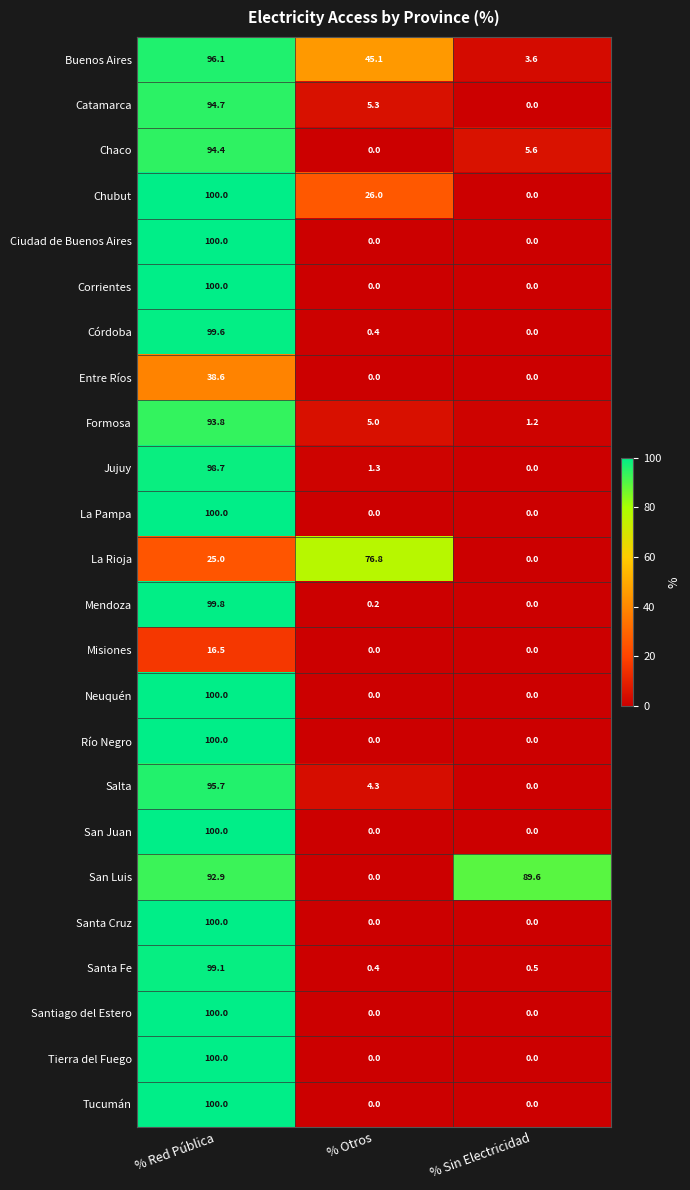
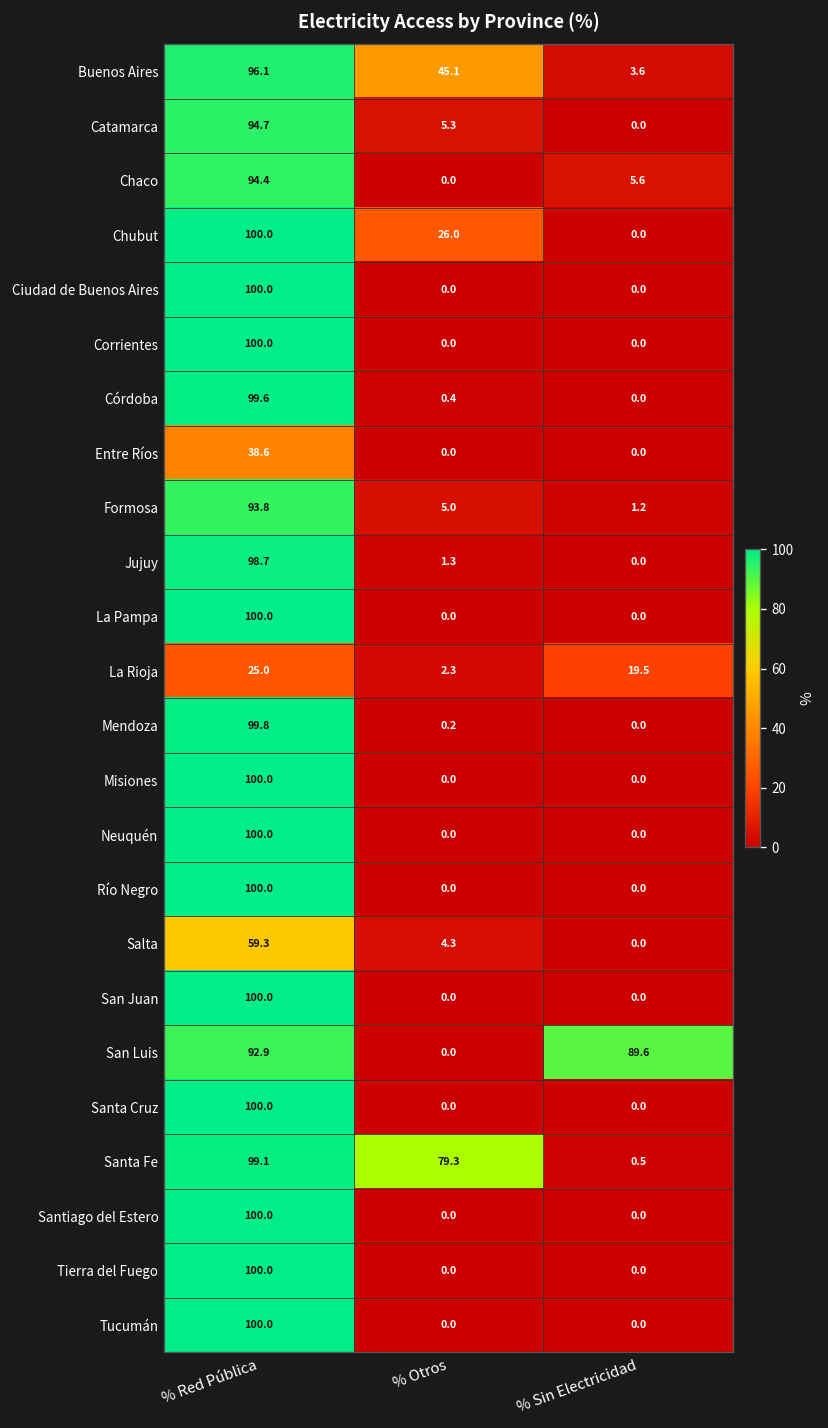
La Rioja, % Otros: 76.8 -> 2.3
La Rioja, % Sin Electricidad: 0.0 -> 19.5
Misiones, % Red Pública: 16.5 -> 100.0
Salta, % Red Pública: 95.7 -> 59.3
Santa Fe, % Otros: 0.4 -> 79.3
